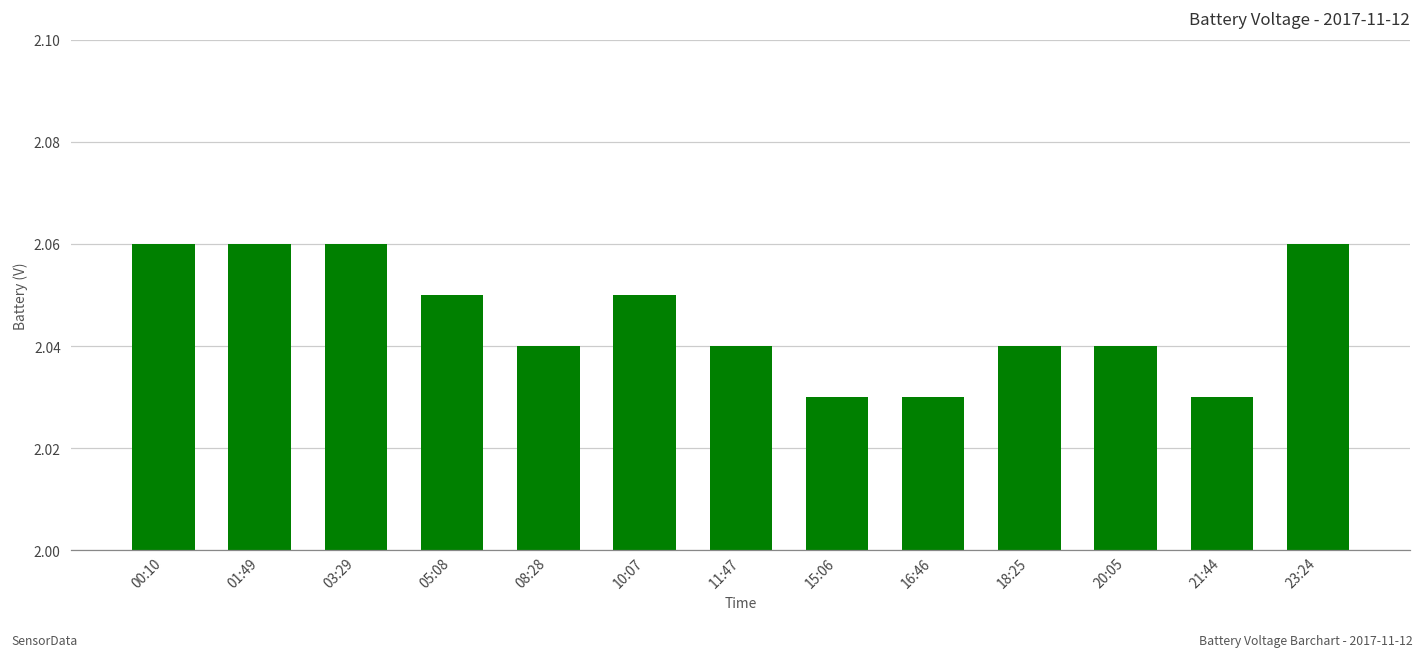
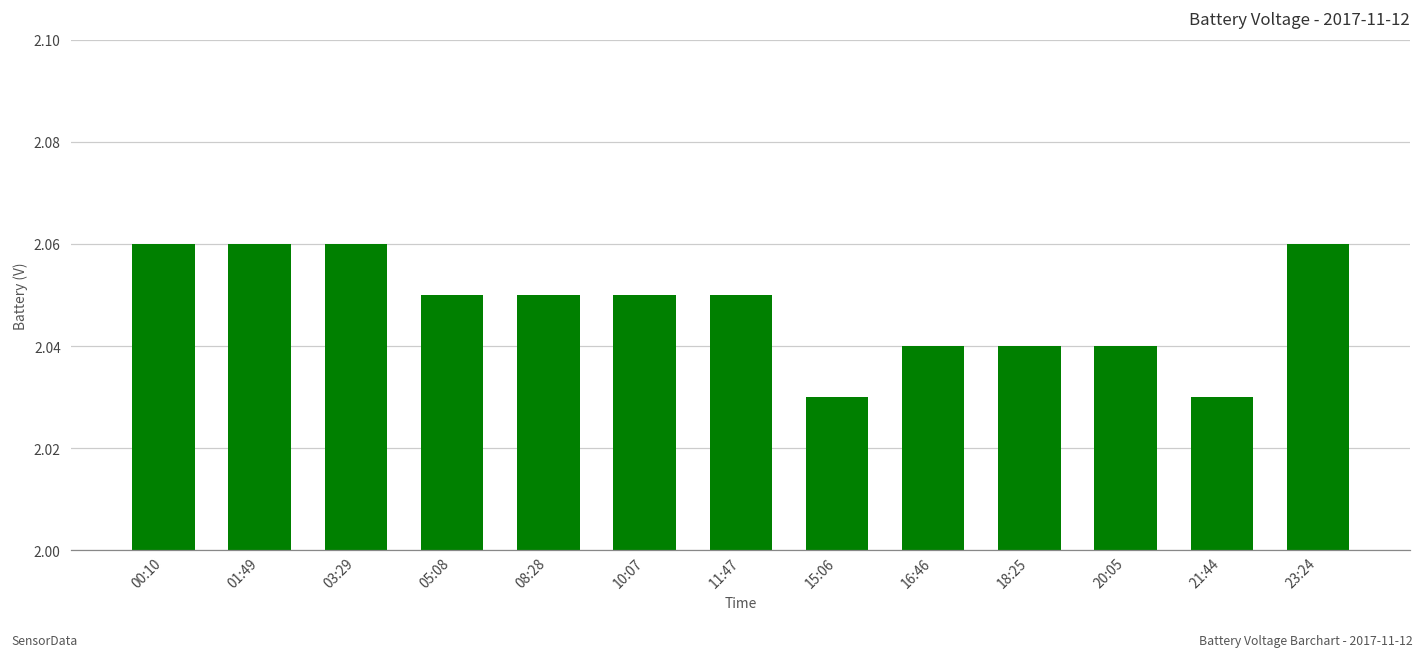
08:28: 2.04 -> 2.05
11:47: 2.04 -> 2.05
16:46: 2.03 -> 2.04
